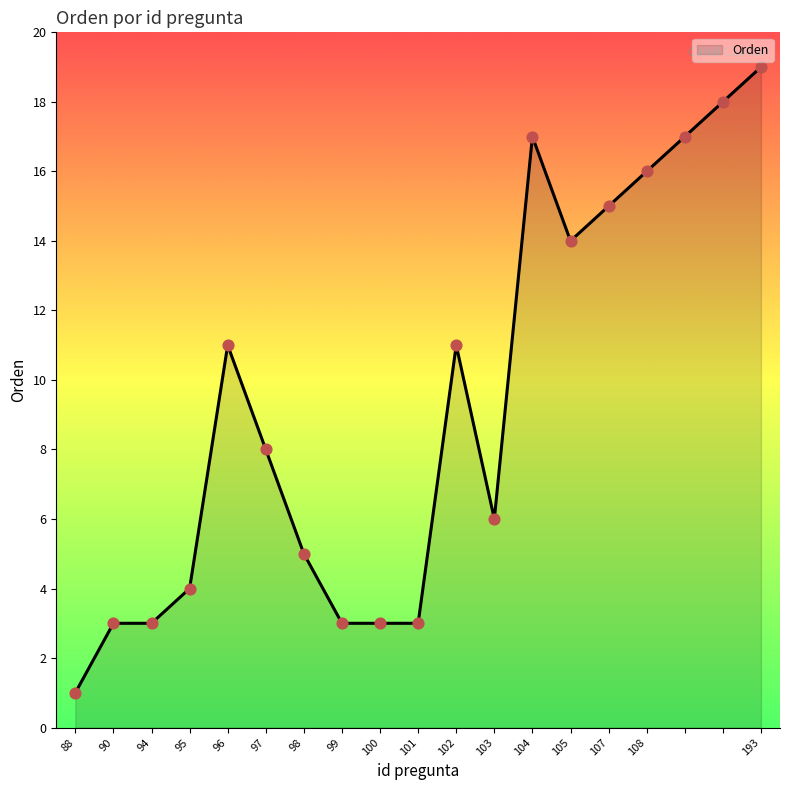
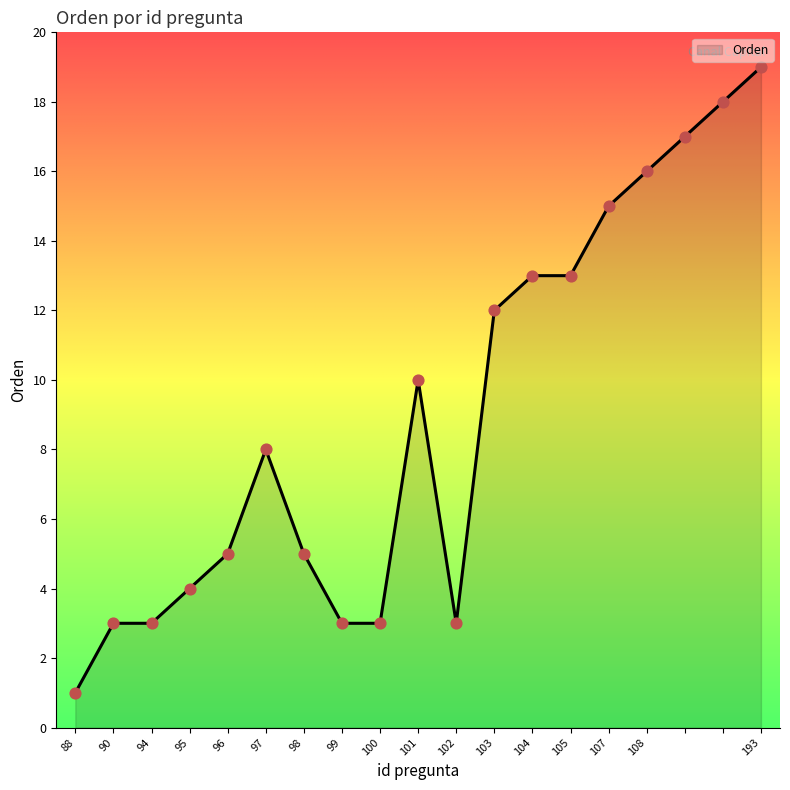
96: 11 -> 5
101: 3 -> 10
102: 11 -> 3
103: 6 -> 12
104: 17 -> 13
105: 14 -> 13
